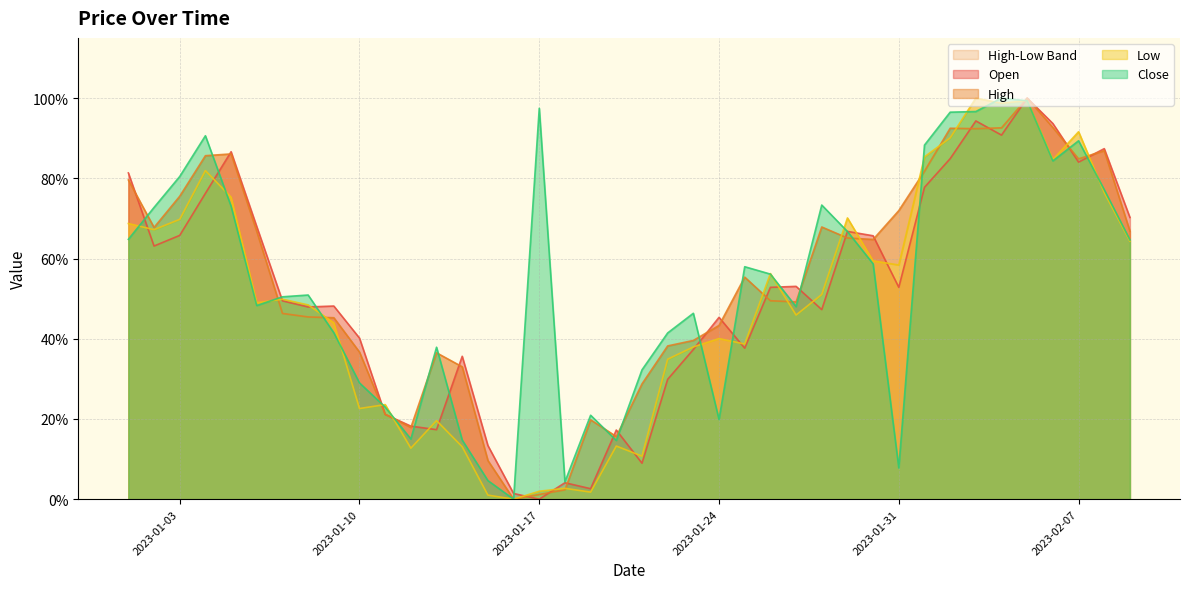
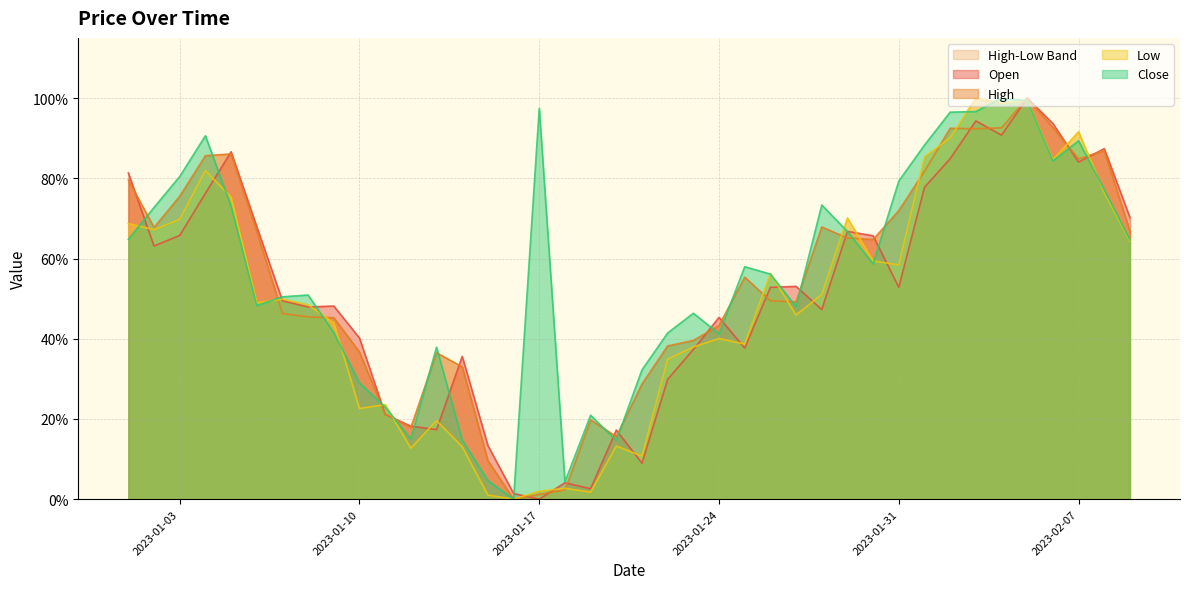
Close, 2023-01-24: 20% -> 41%
Close, 2023-01-31: 8% -> 79%
